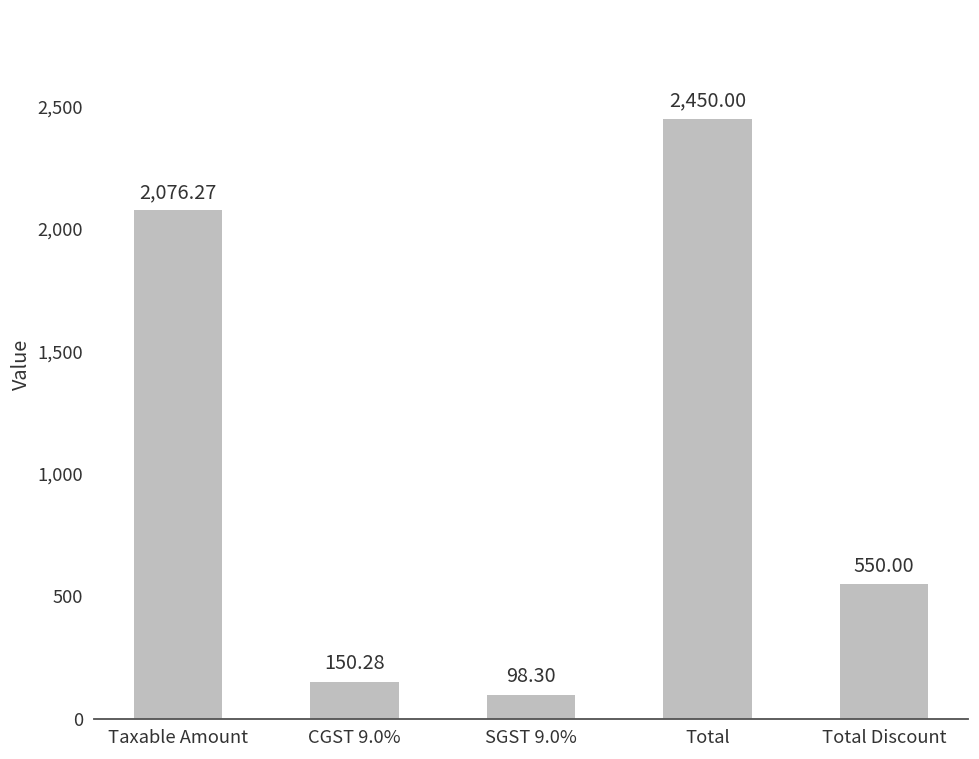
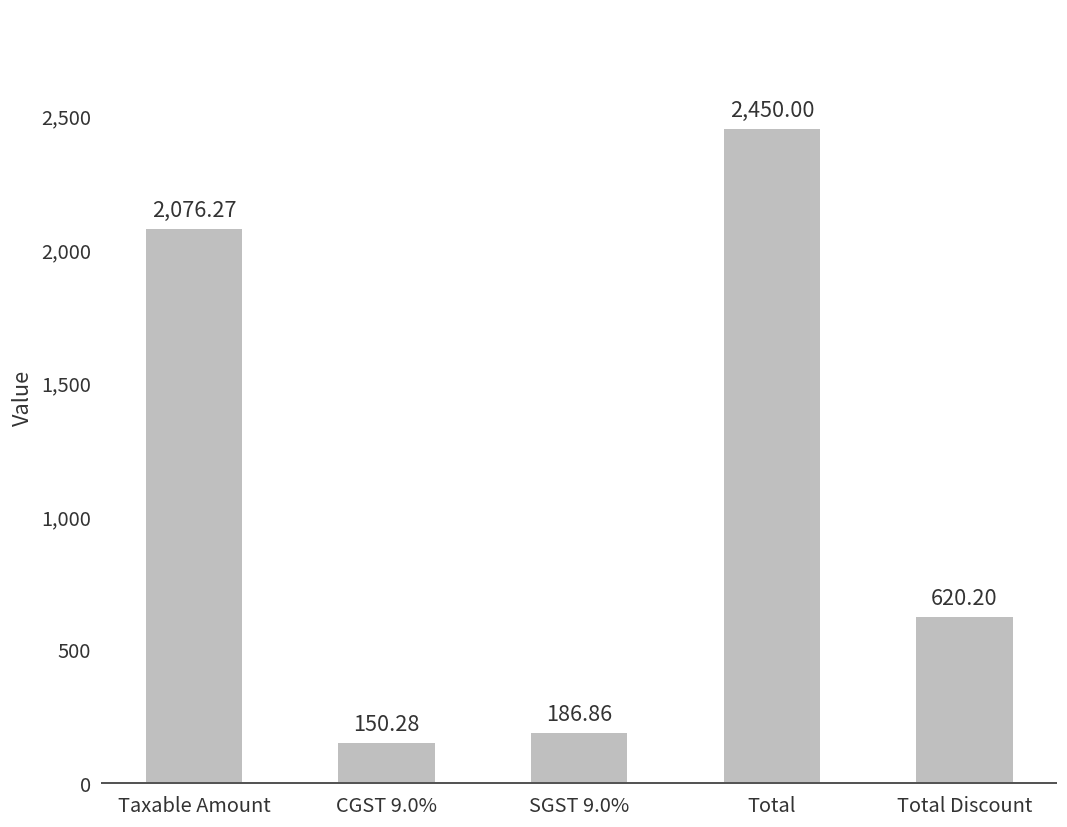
SGST 9.0%: 98.30 -> 186.86
Total Discount: 550.00 -> 620.20
